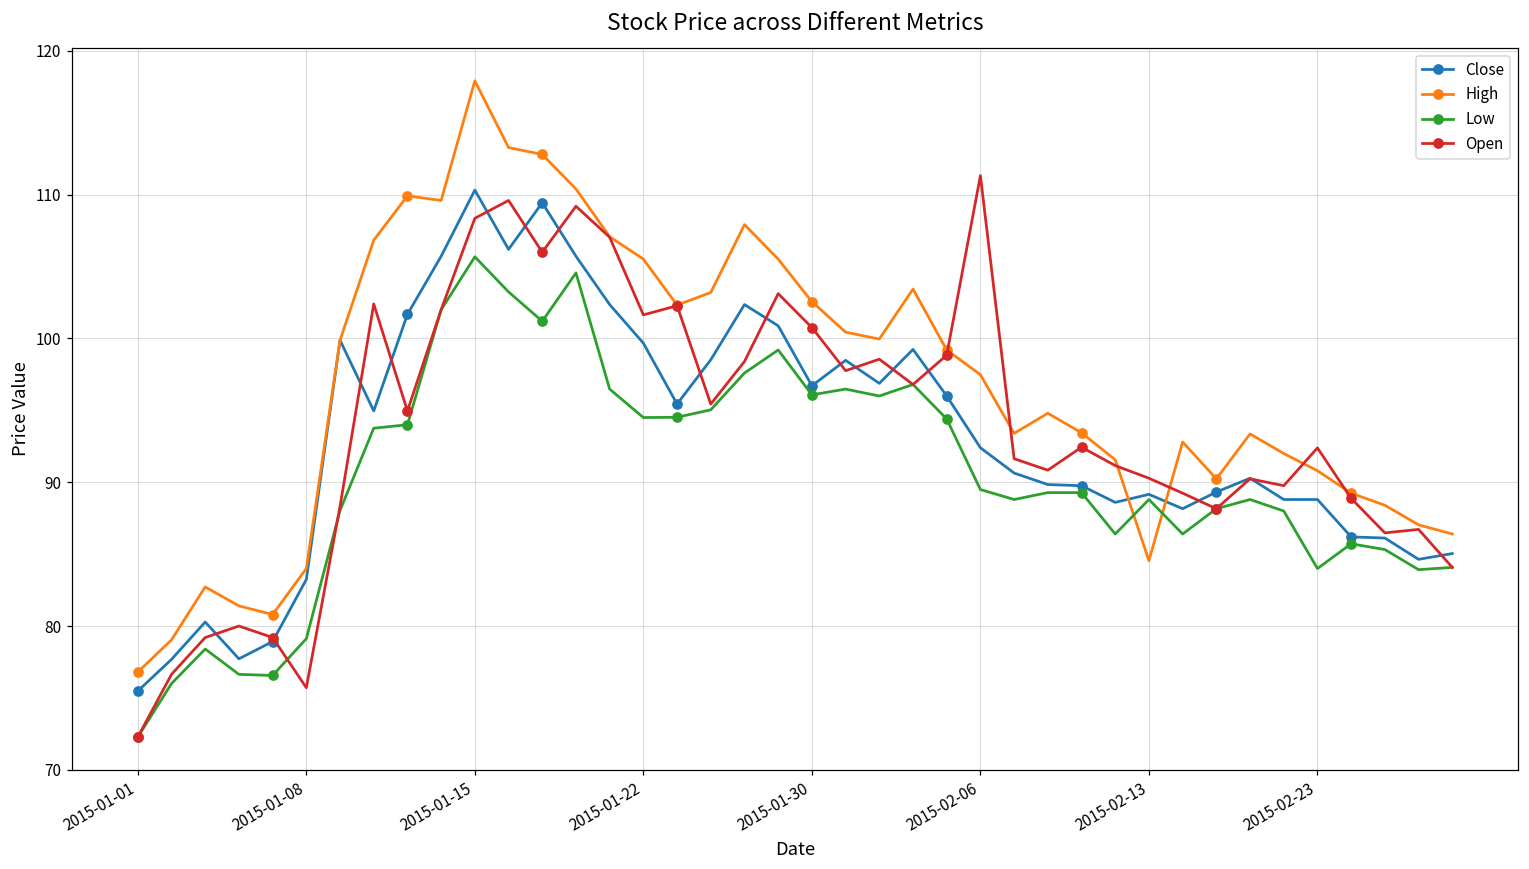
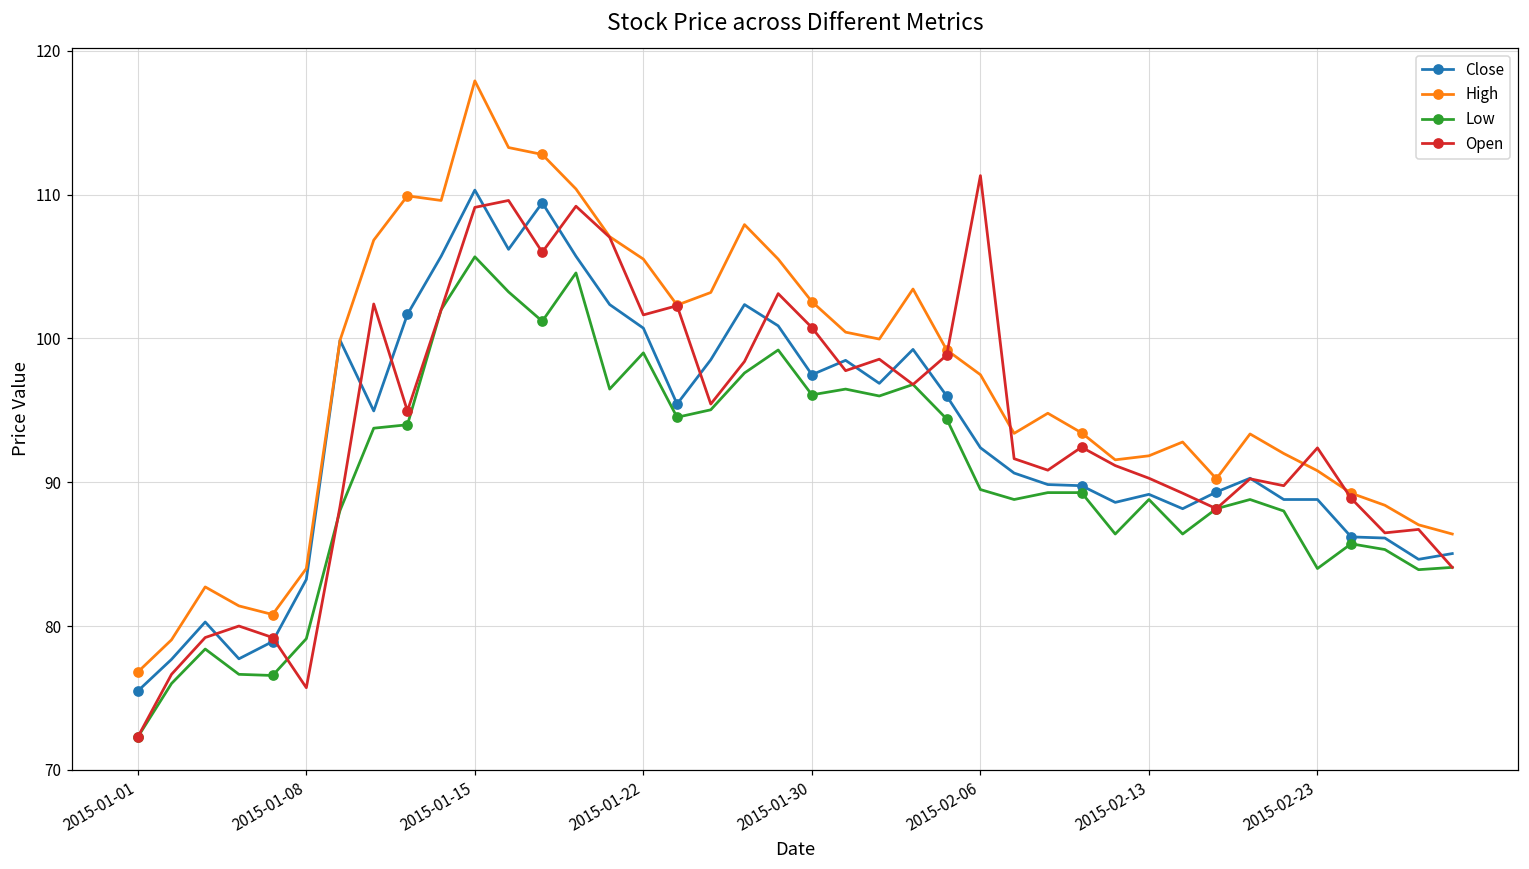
Open, 2015-01-15: 108.4 -> 109.1
Close, 2015-01-22: 99.7 -> 100.7
Low, 2015-01-22: 94.5 -> 99.0
Close, 2015-01-30: 96.7 -> 97.5
High, 2015-02-13: 84.5 -> 91.8
